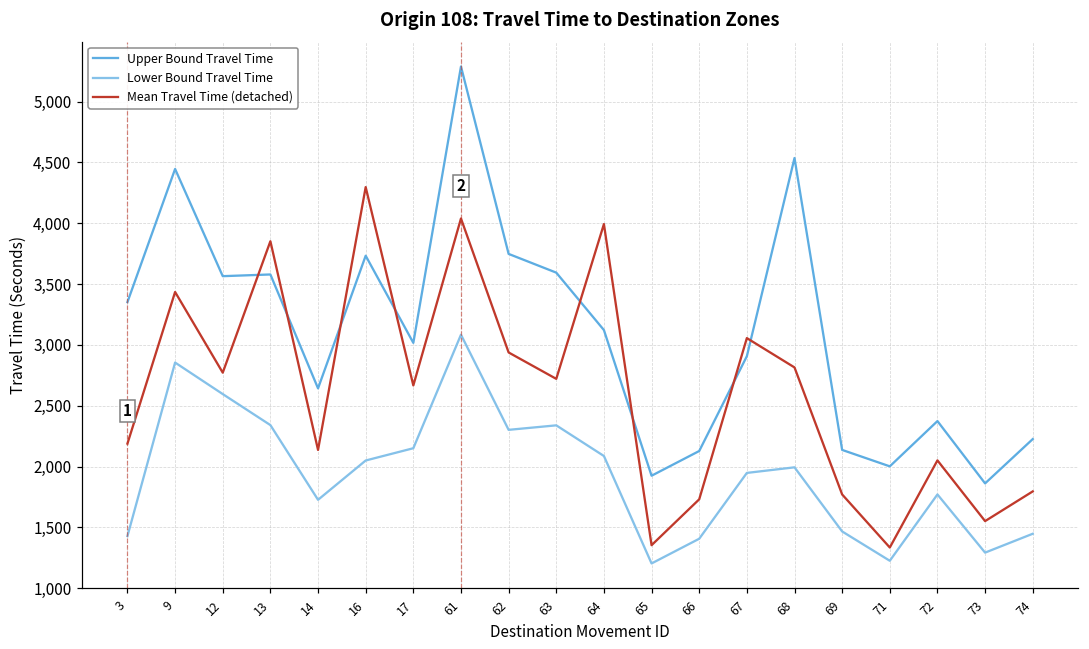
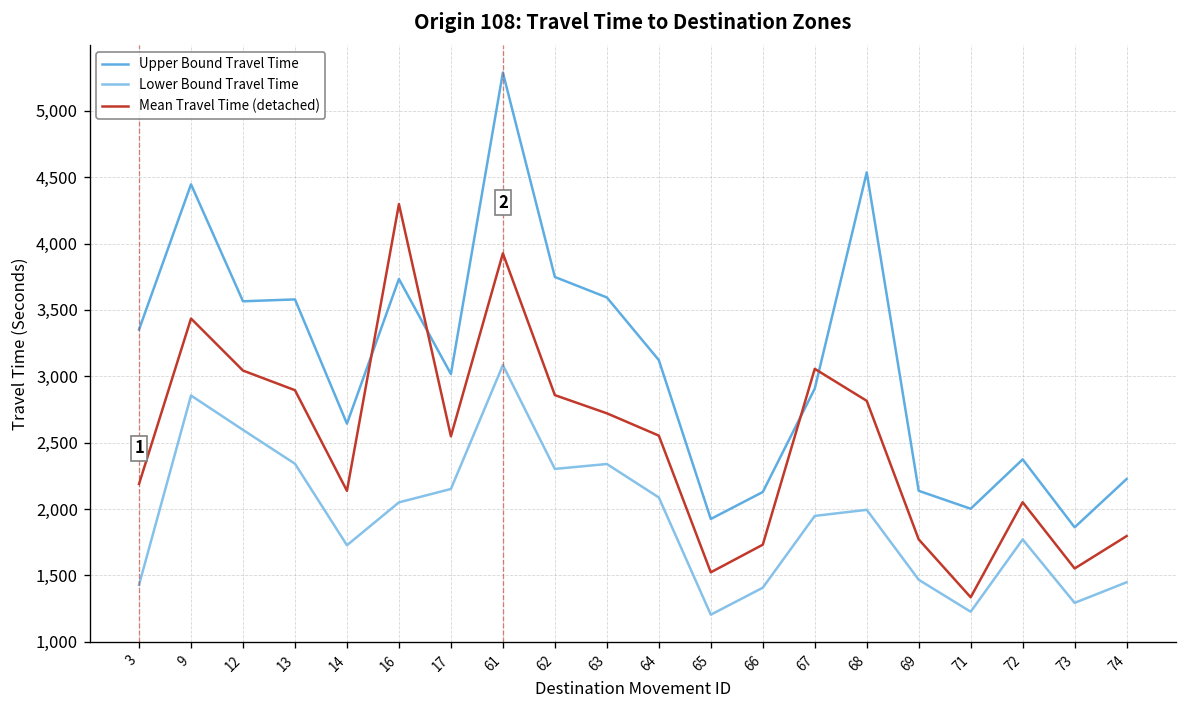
Mean Travel Time (detached), 12: 2,770 -> 3,040
Mean Travel Time (detached), 13: 3,850 -> 2,900
Mean Travel Time (detached), 17: 2,670 -> 2,550
Mean Travel Time (detached), 61: 4,040 -> 3,930
Mean Travel Time (detached), 62: 2,940 -> 2,860
Mean Travel Time (detached), 64: 3,990 -> 2,550
Mean Travel Time (detached), 65: 1,350 -> 1,520
